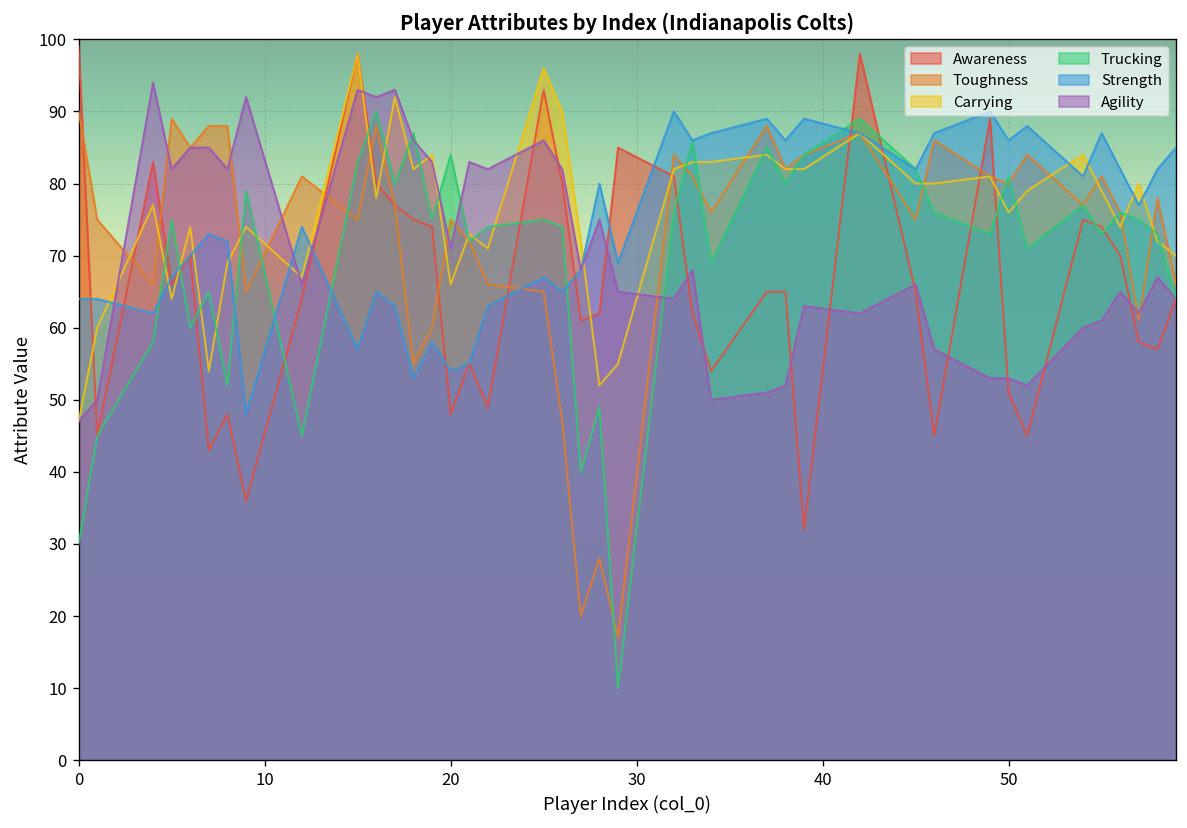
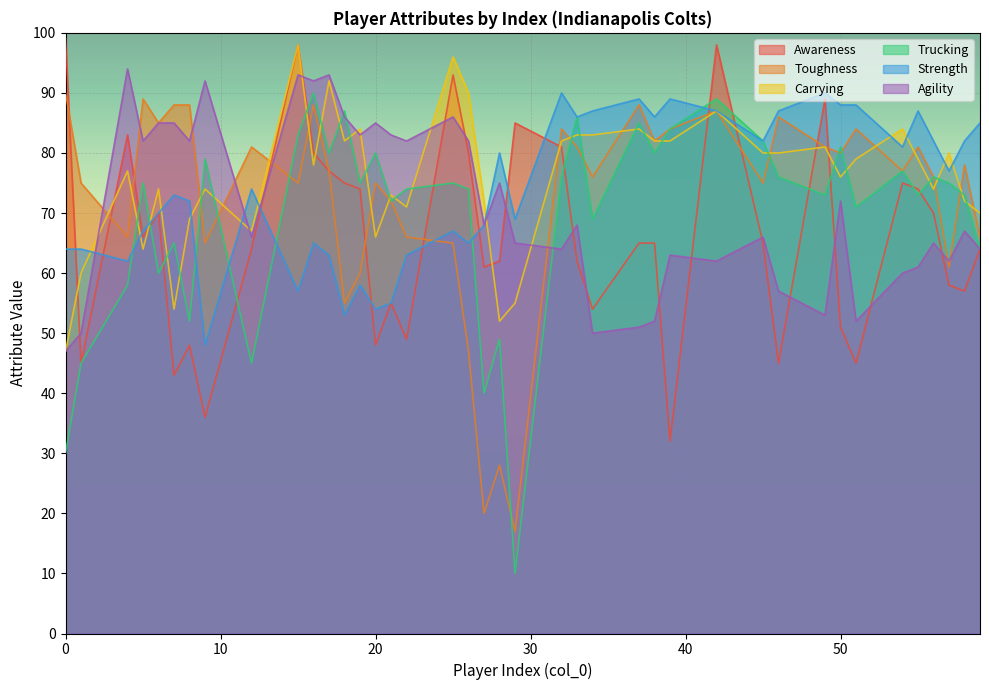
Trucking, 20: 84 -> 80
Agility, 20: 71 -> 85
Strength, 50: 86 -> 88
Agility, 50: 53 -> 72
